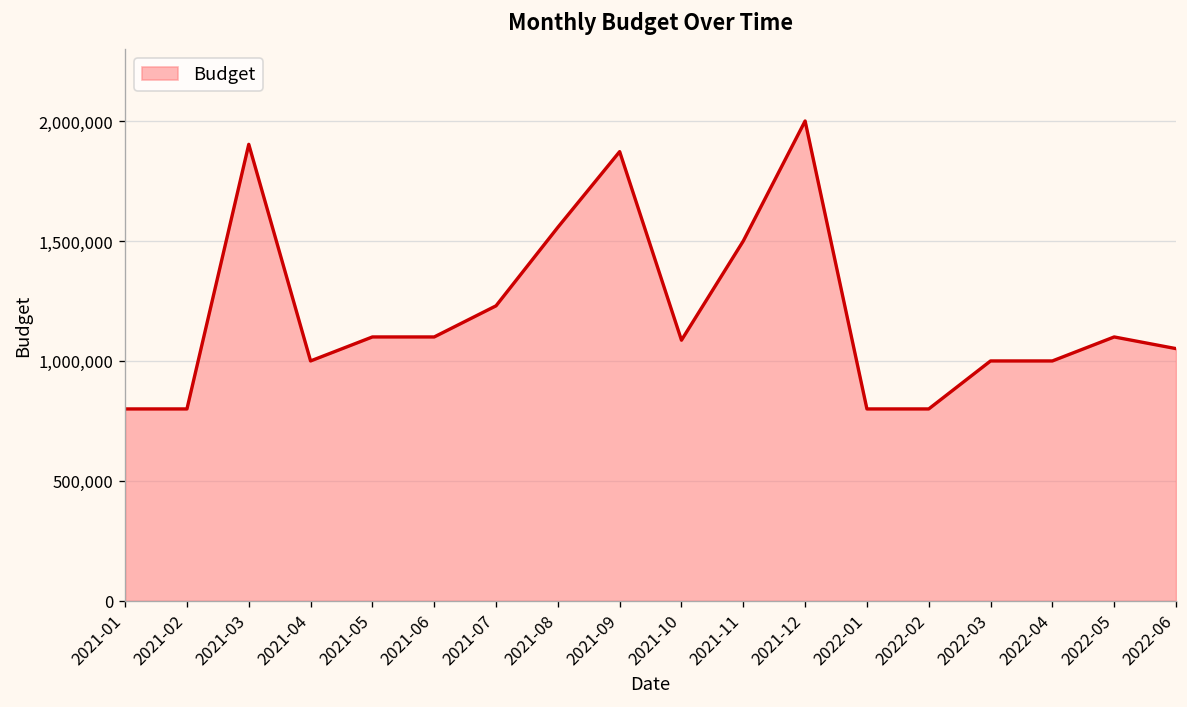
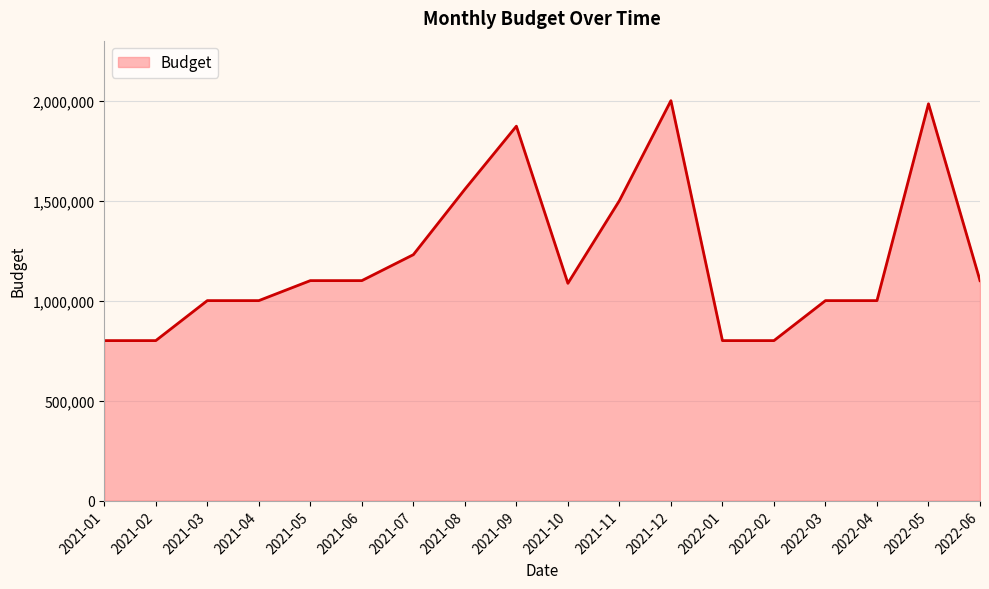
2021-03: 1,900,000 -> 1,000,000
2022-05: 1,100,000 -> 1,980,000
2022-06: 1,050,000 -> 1,100,000
